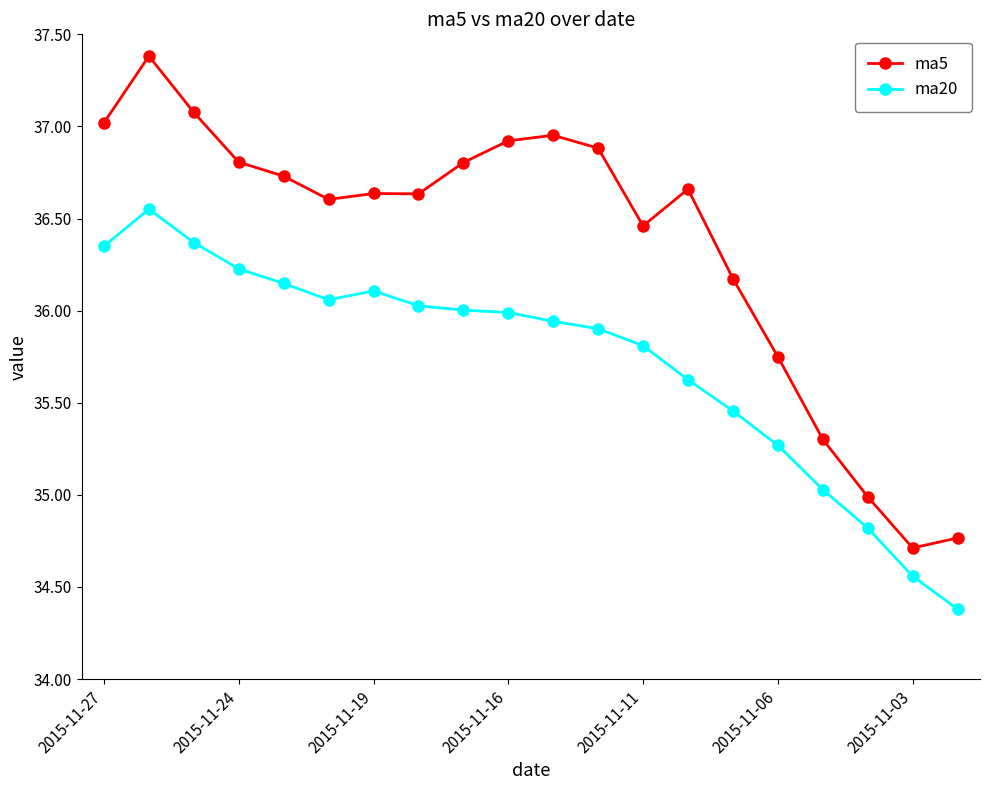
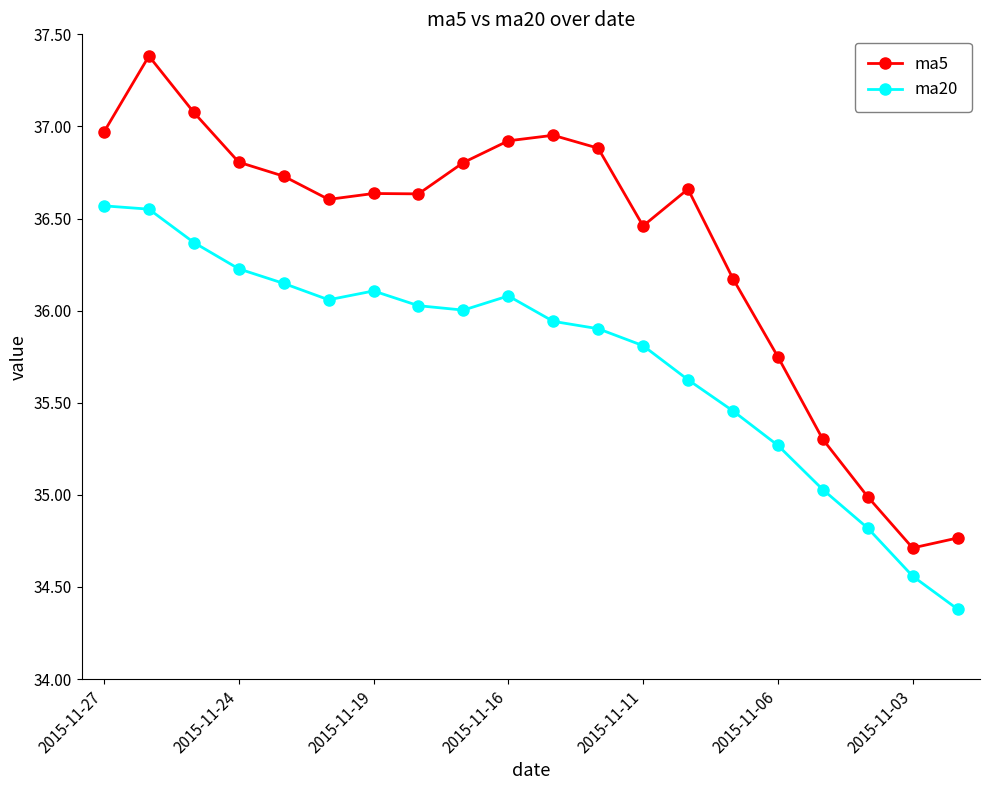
ma5, 2015-11-27: 37.02 -> 36.97
ma20, 2015-11-27: 36.35 -> 36.57
ma20, 2015-11-16: 35.99 -> 36.08
